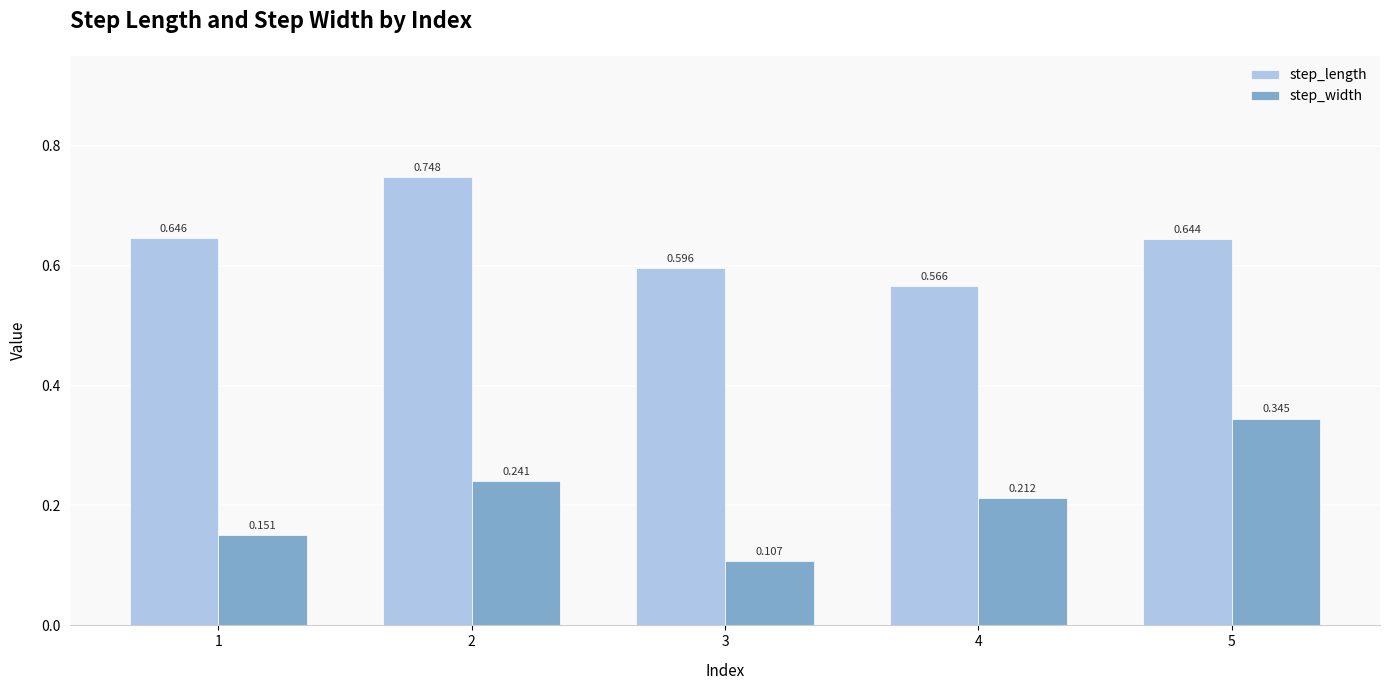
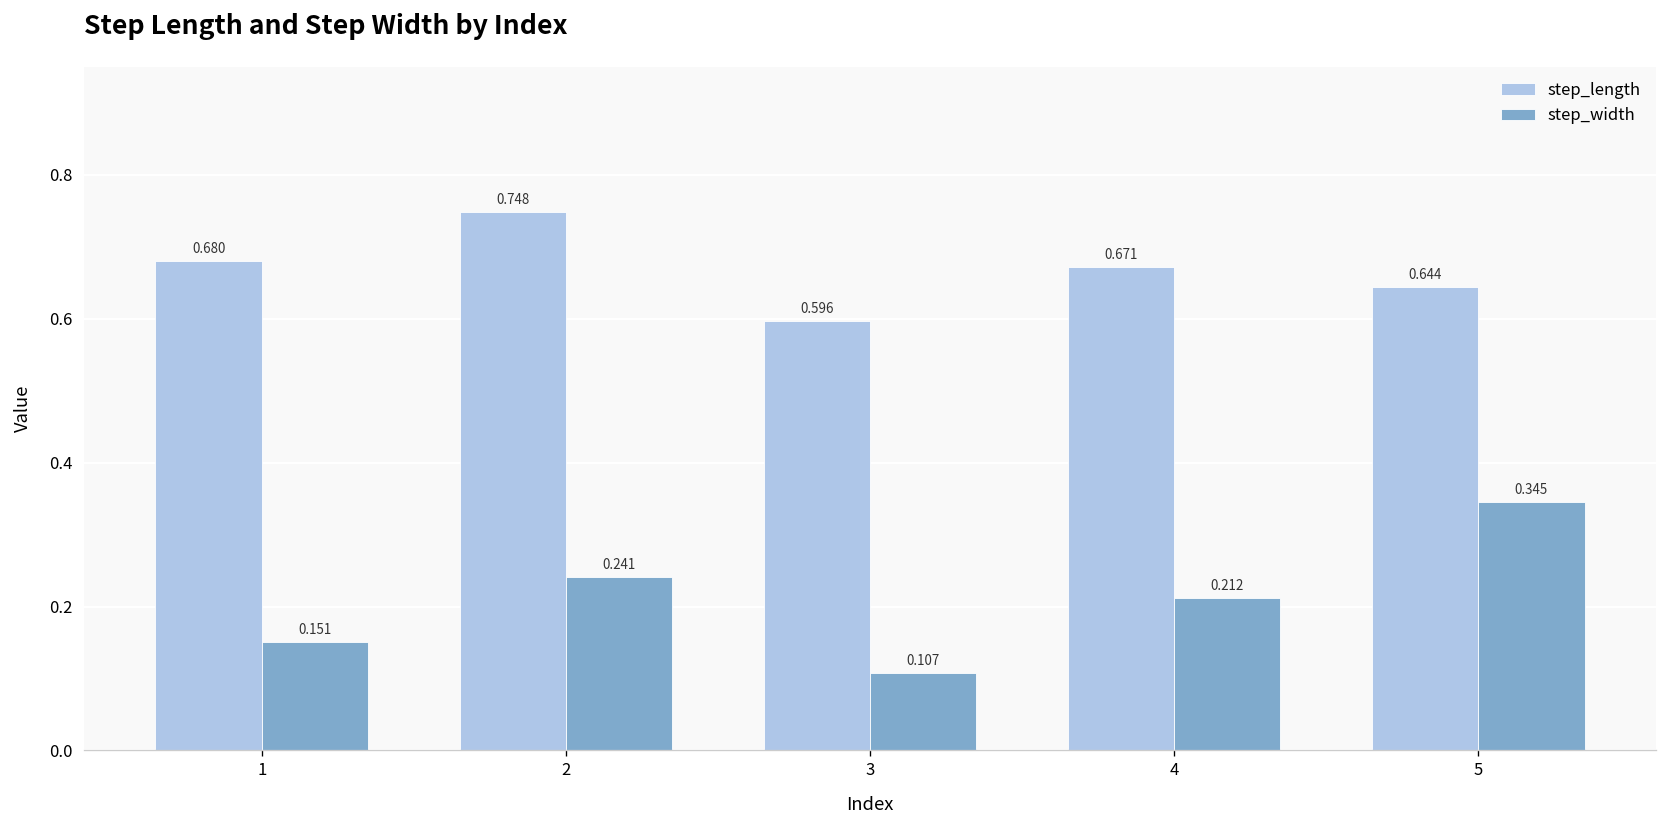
step_length, 1: 0.646 -> 0.680
step_length, 4: 0.566 -> 0.671
